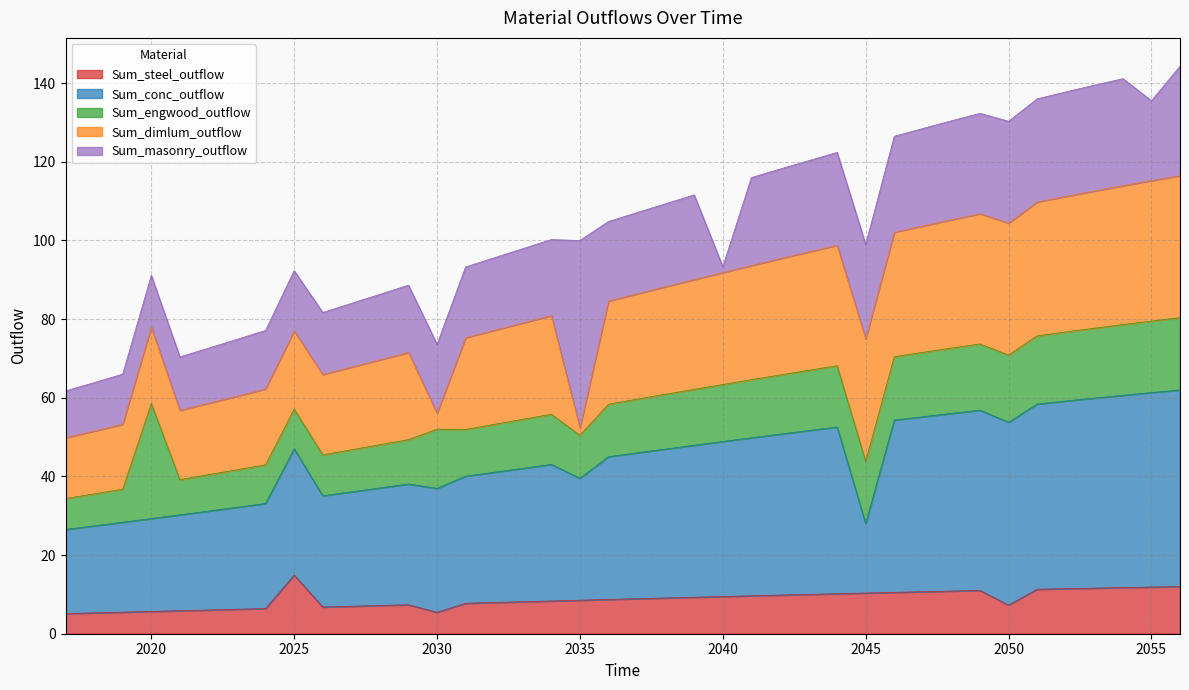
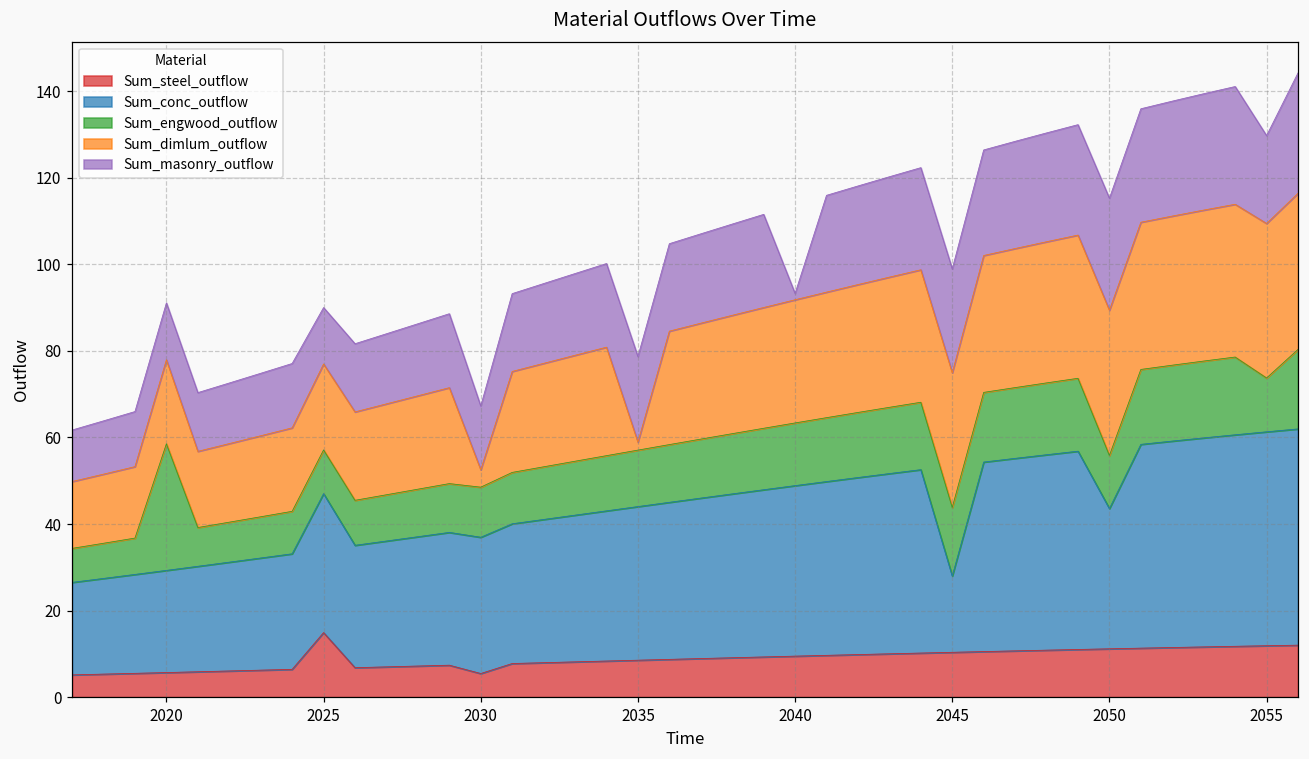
Sum_masonry_outflow, 2025: 15 -> 13
Sum_engwood_outflow, 2030: 15 -> 12
Sum_masonry_outflow, 2030: 18 -> 15
Sum_conc_outflow, 2035: 31 -> 36
Sum_engwood_outflow, 2035: 11 -> 13
Sum_masonry_outflow, 2035: 48 -> 20
Sum_steel_outflow, 2050: 7 -> 11
Sum_conc_outflow, 2050: 46 -> 32
Sum_engwood_outflow, 2050: 17 -> 12
Sum_engwood_outflow, 2055: 18 -> 12
